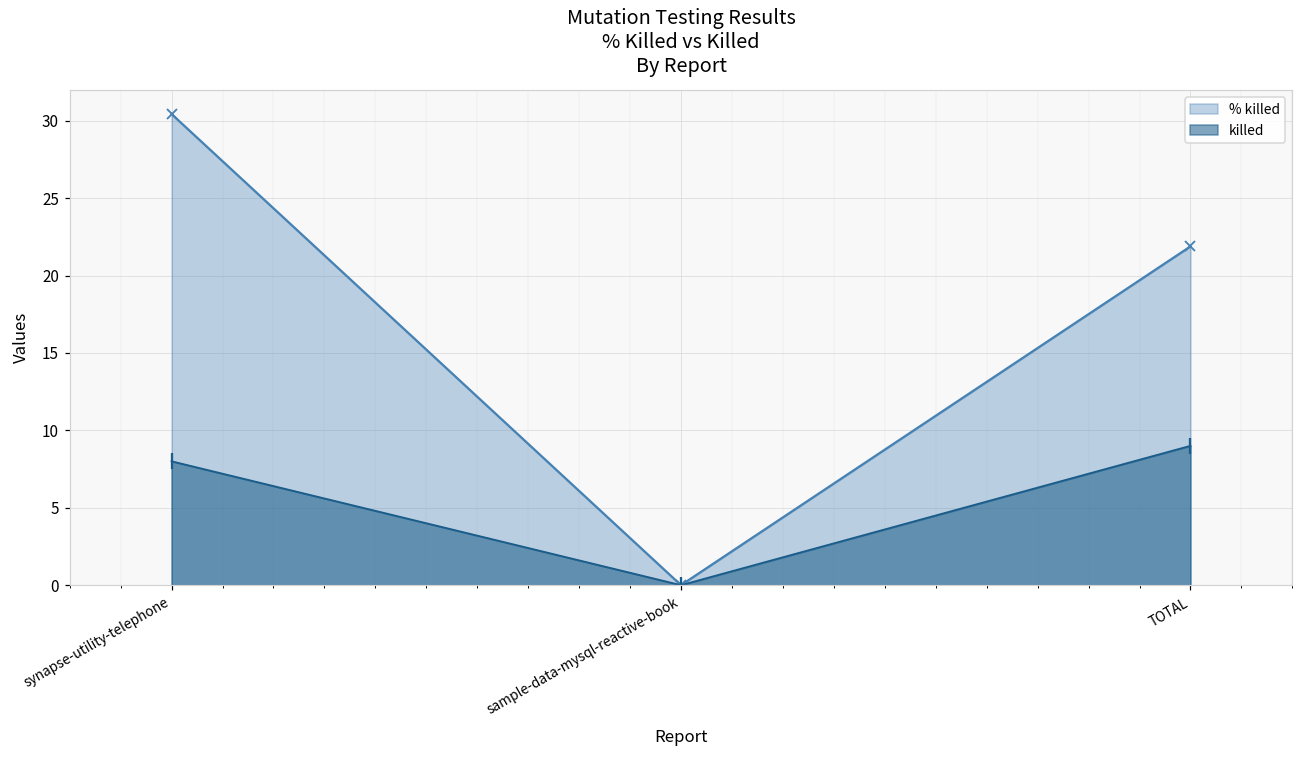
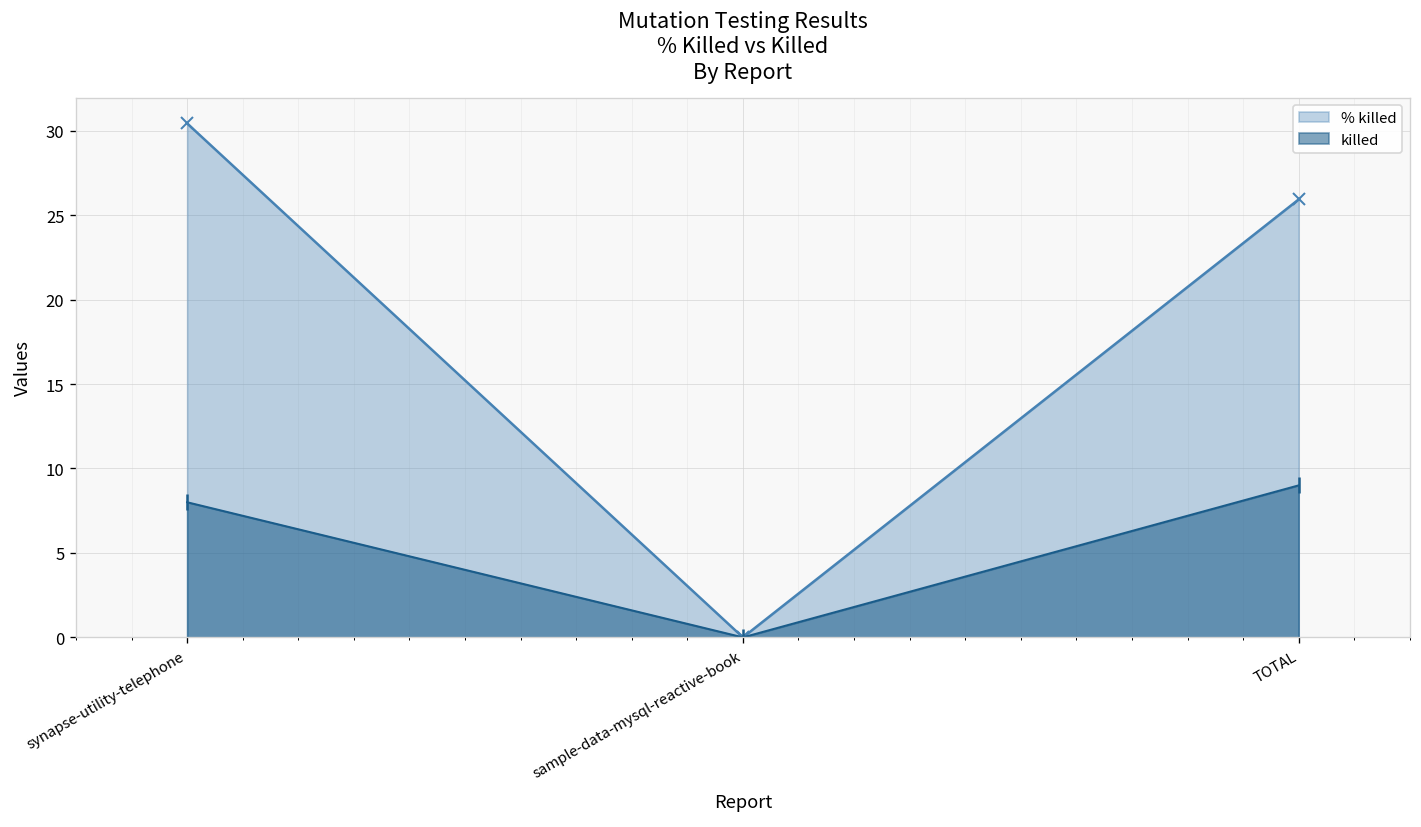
% killed, TOTAL: 21.9 -> 25.9
